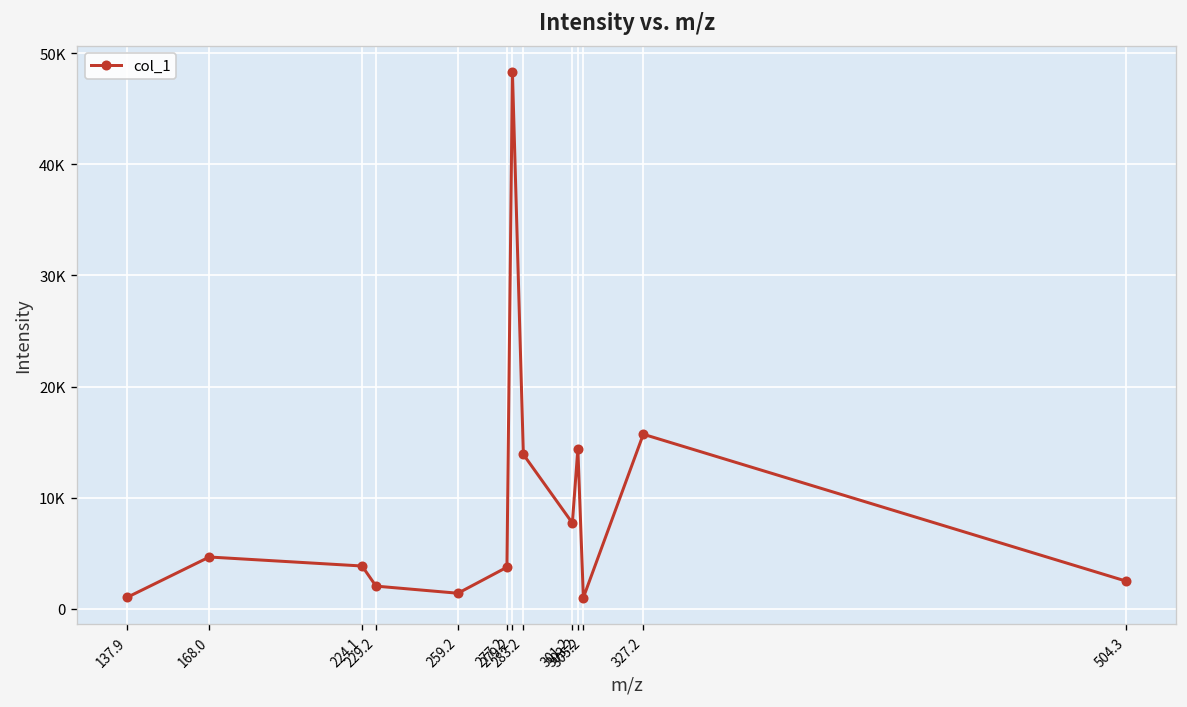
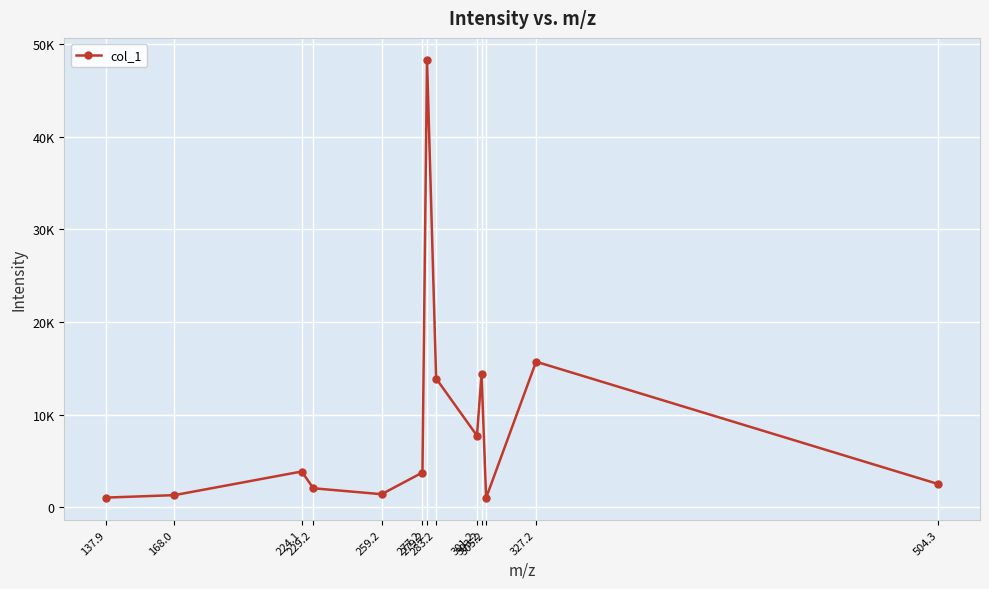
168.0: 5000 -> 1000
